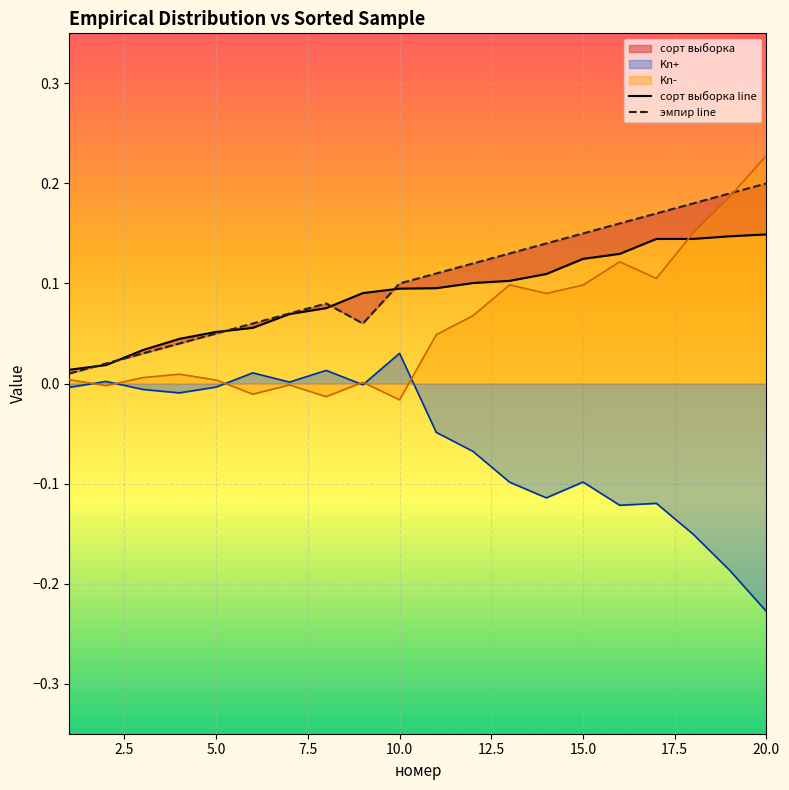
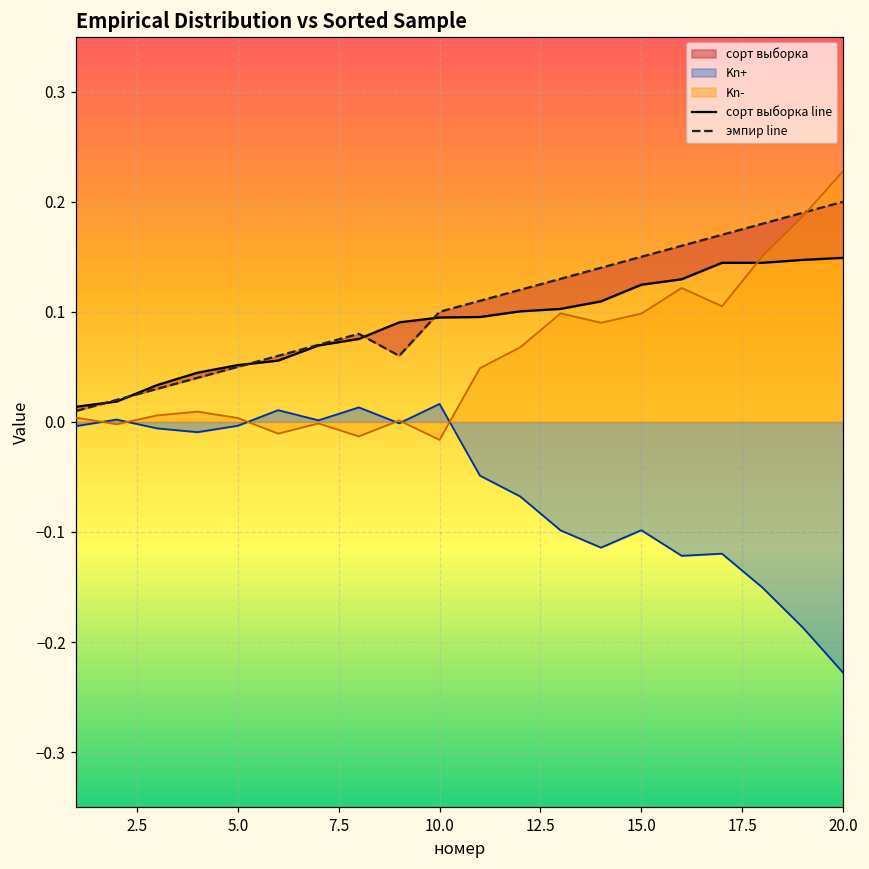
Kn+, 10.0: 0.030 -> 0.016
